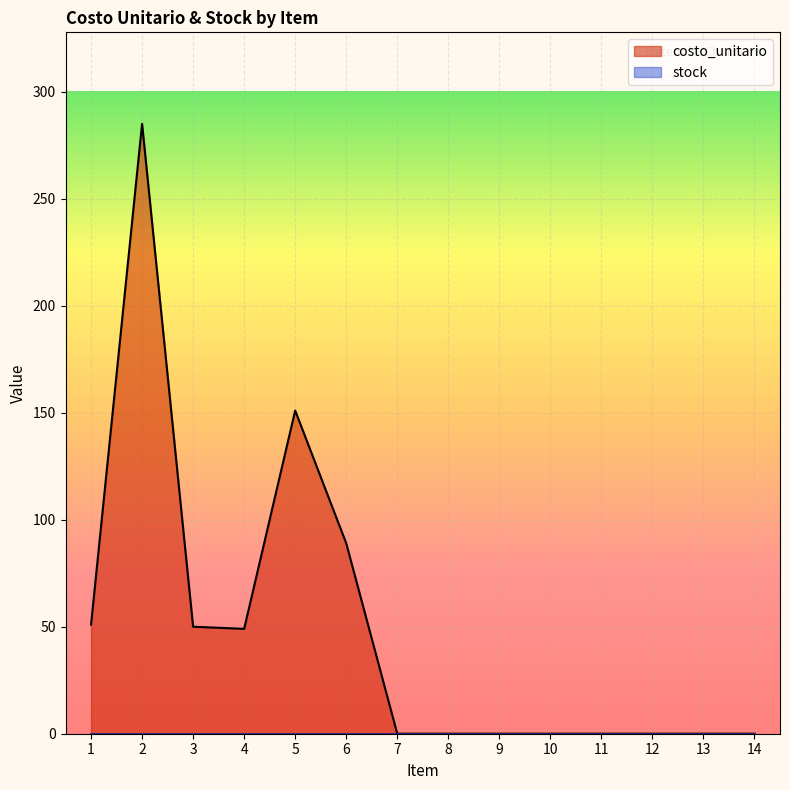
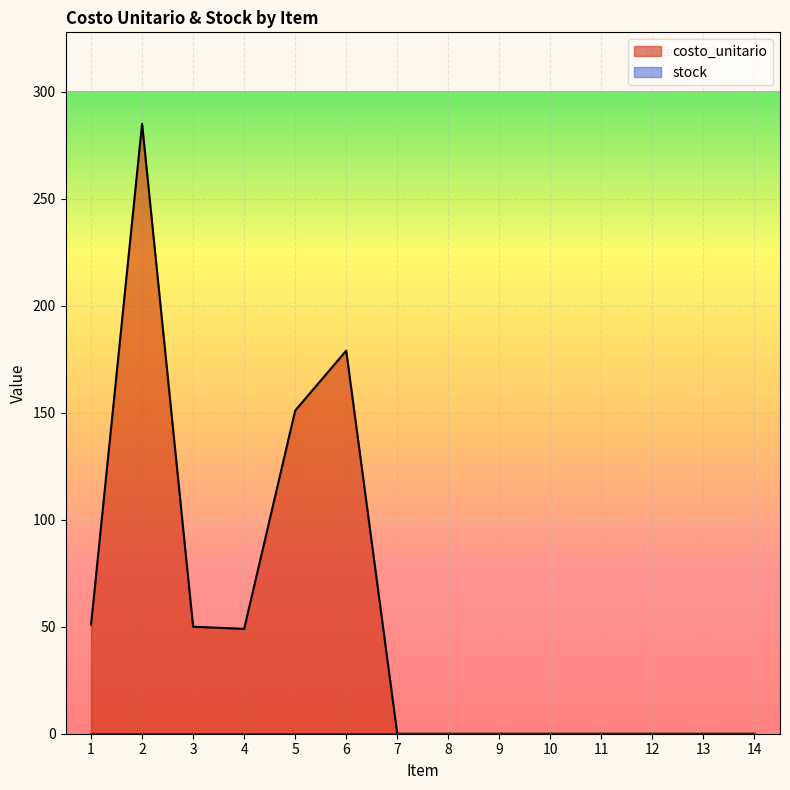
costo_unitario, 6: 89 -> 179
